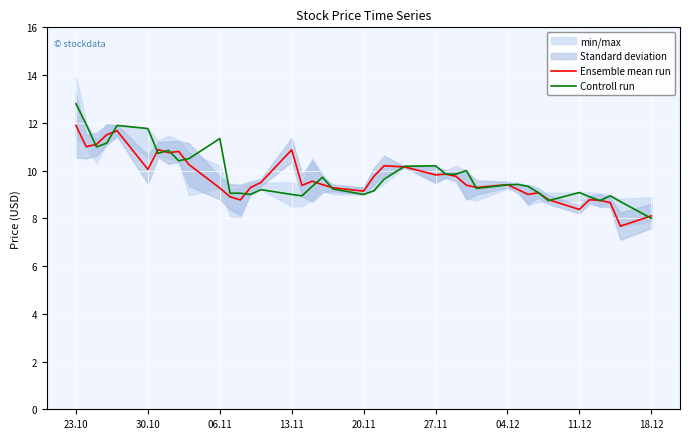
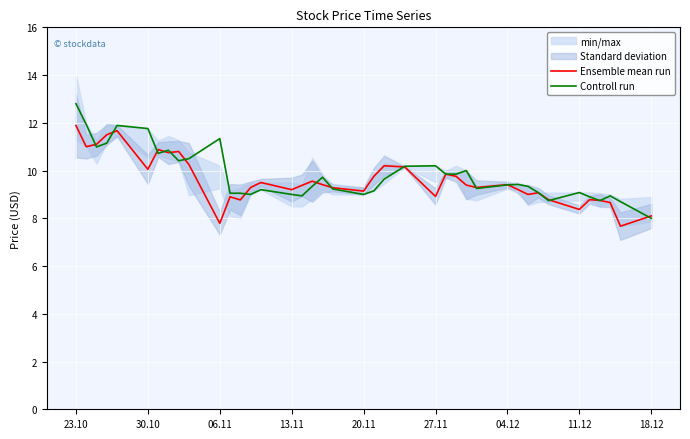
Ensemble mean run, 06.11: 9.3 -> 7.8
Ensemble mean run, 13.11: 10.9 -> 9.2
Ensemble mean run, 27.11: 9.8 -> 8.9
